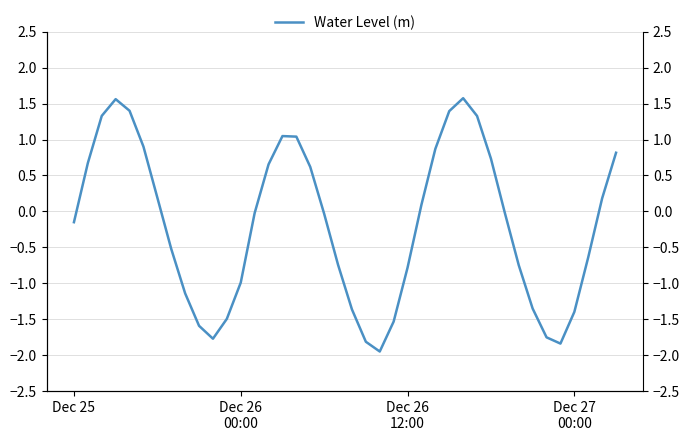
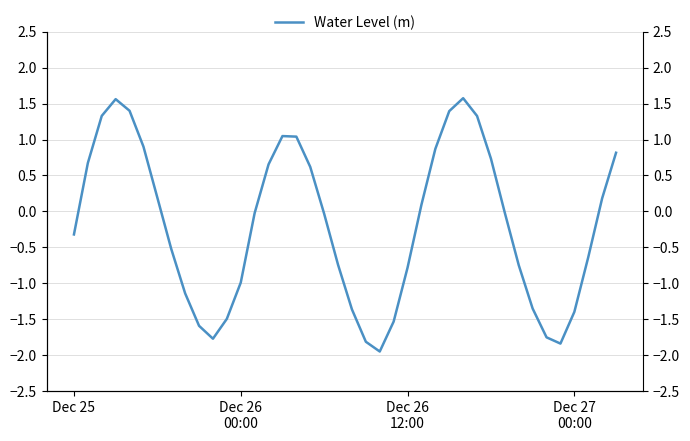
Dec 25: -0.1 -> -0.3
